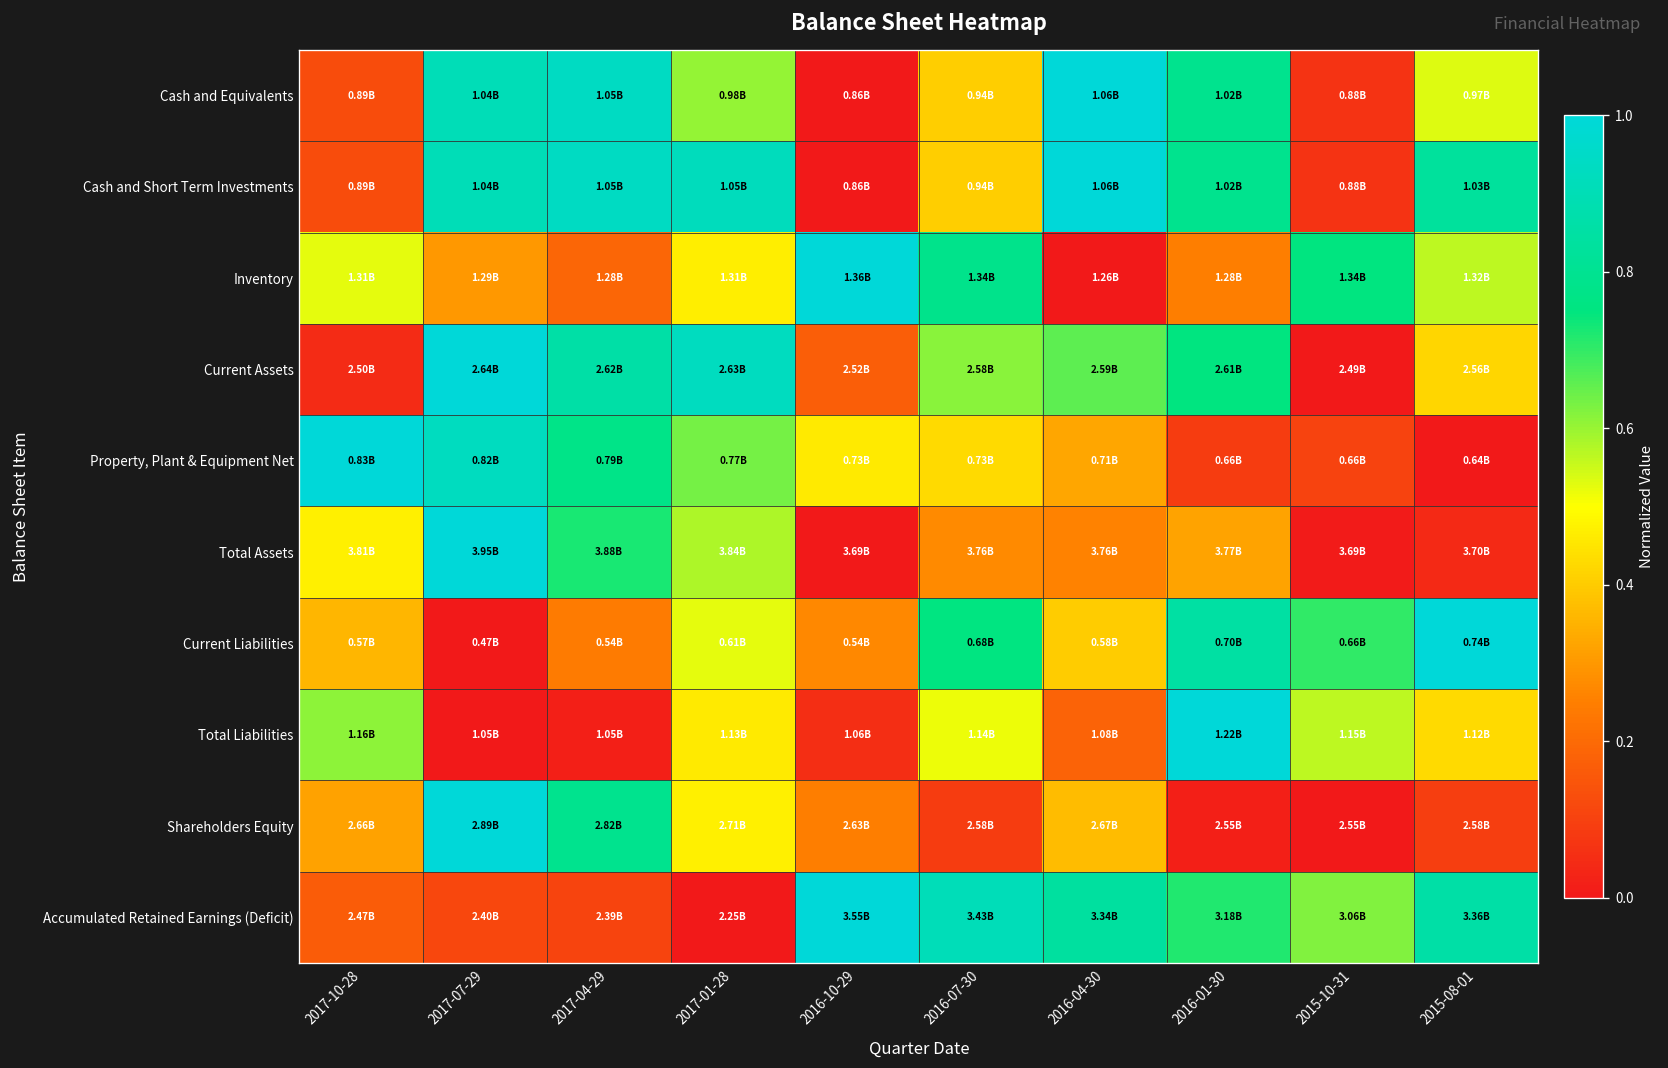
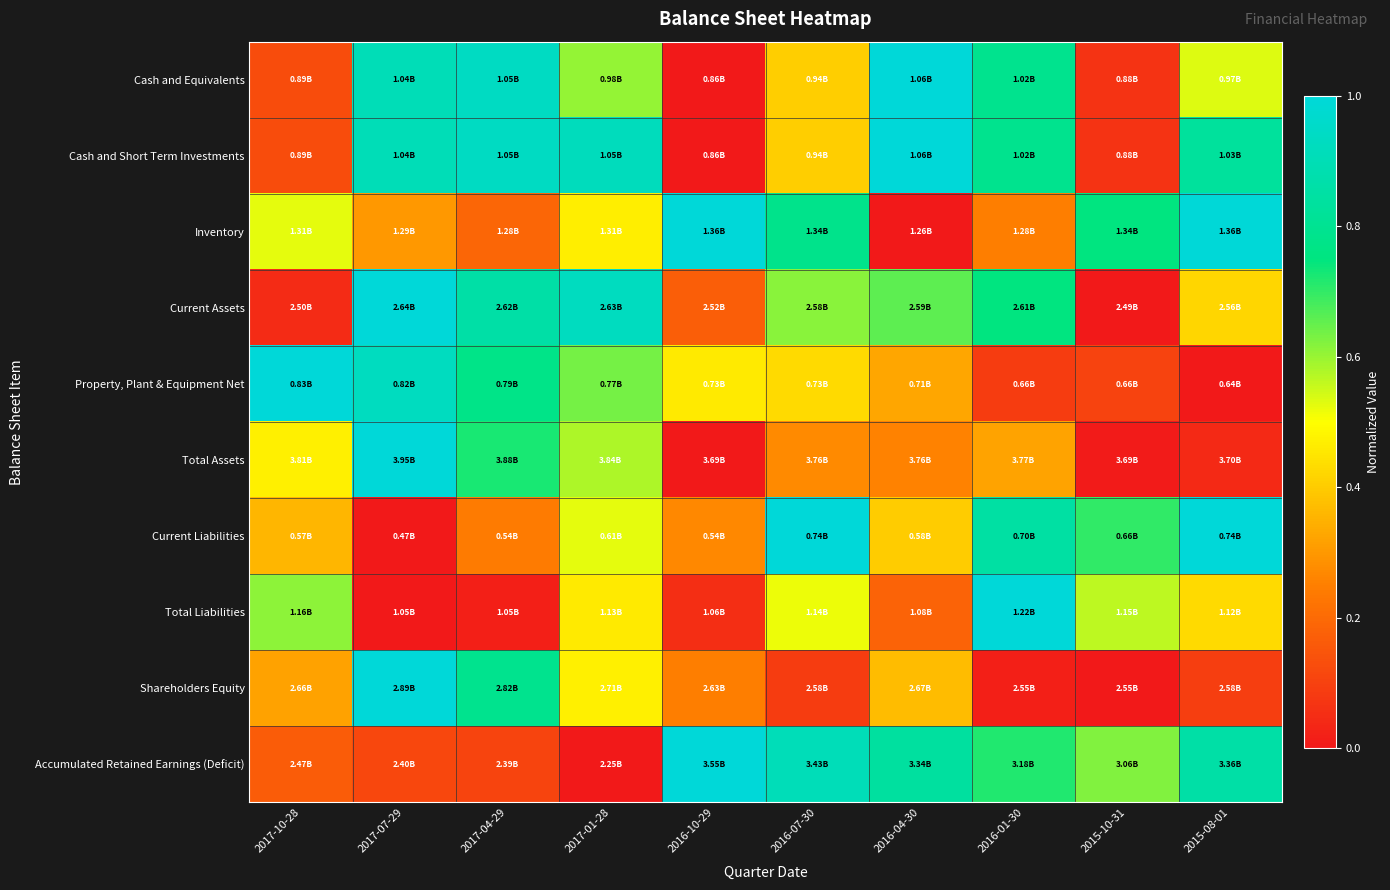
Inventory, 2015-08-01: 1.32B -> 1.36B
Current Liabilities, 2016-07-30: 0.68B -> 0.74B
